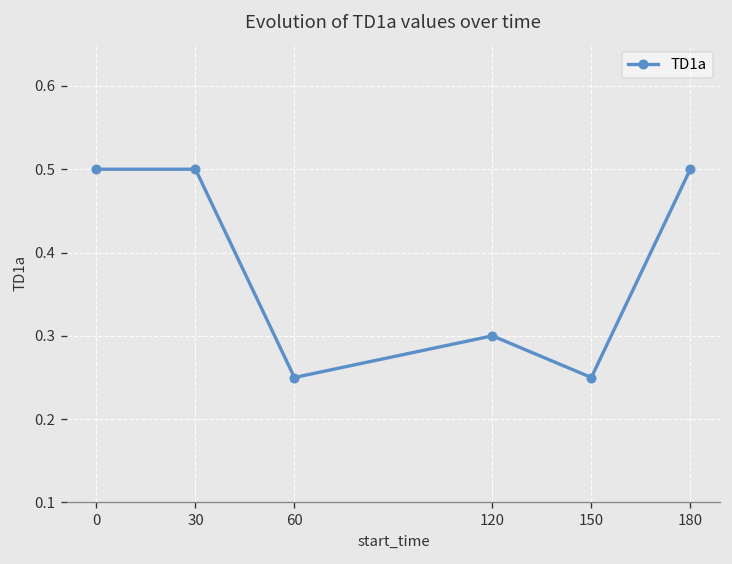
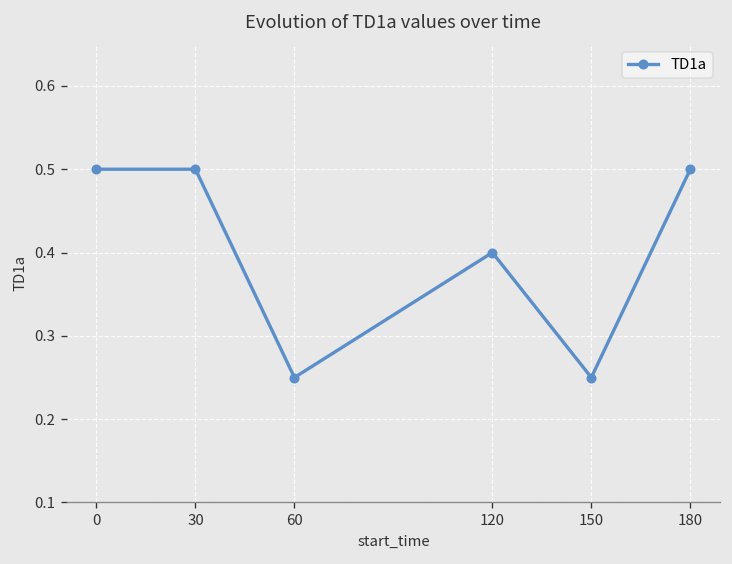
120: 0.3 -> 0.4
